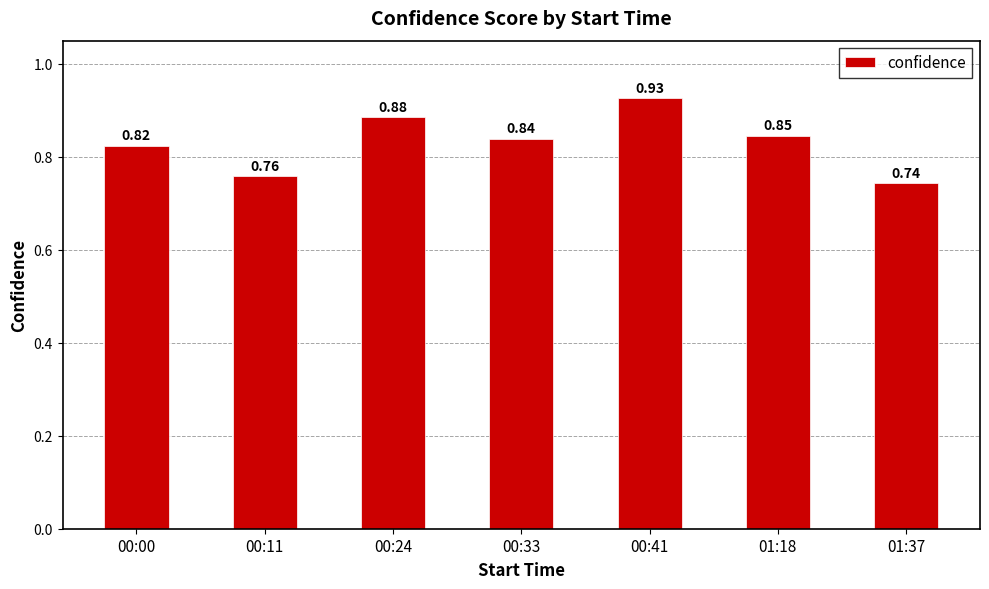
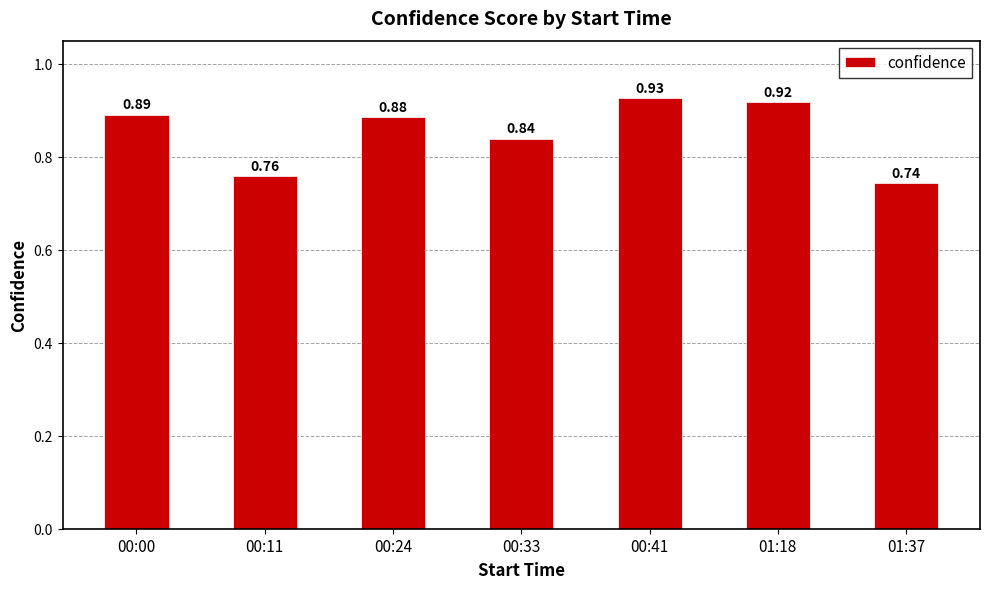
00:00: 0.82 -> 0.89
01:18: 0.85 -> 0.92
